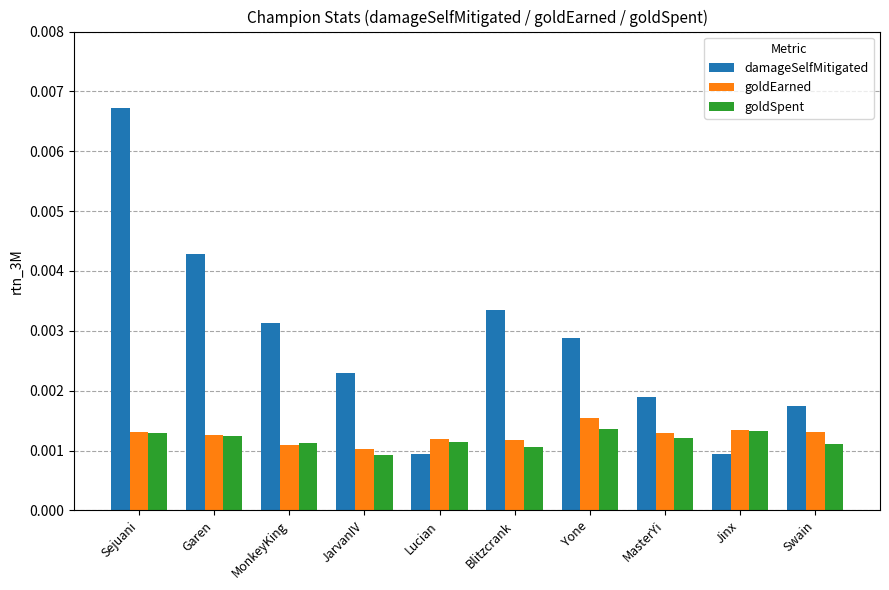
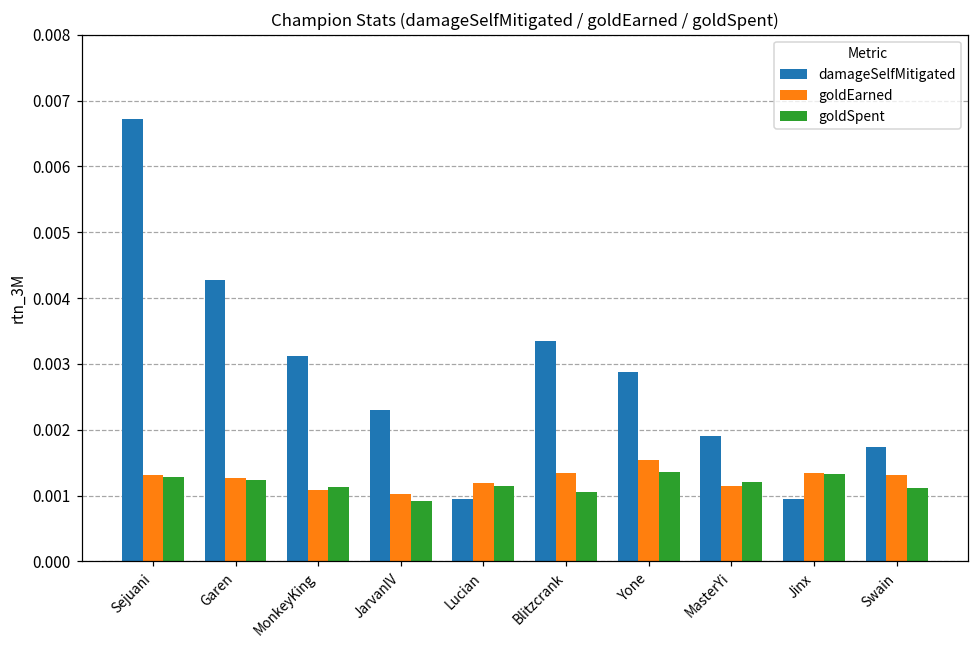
goldEarned, Blitzcrank: 0.0012 -> 0.0013
goldEarned, MasterYi: 0.0013 -> 0.0011
